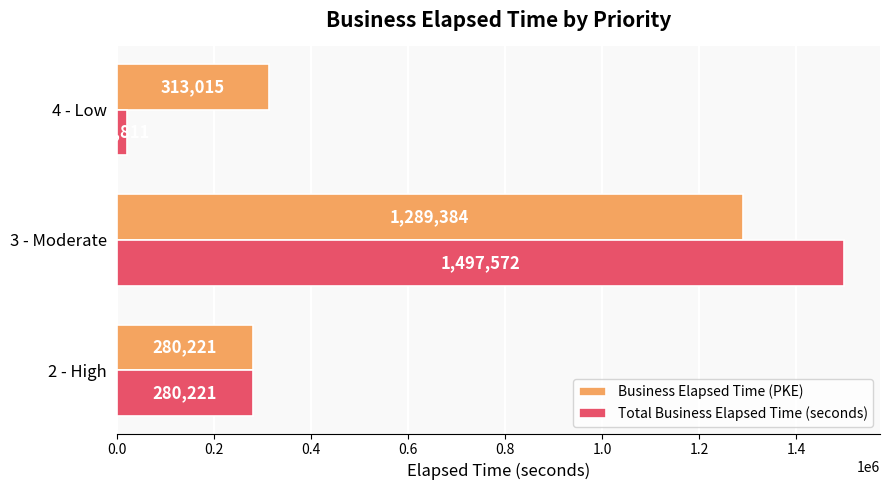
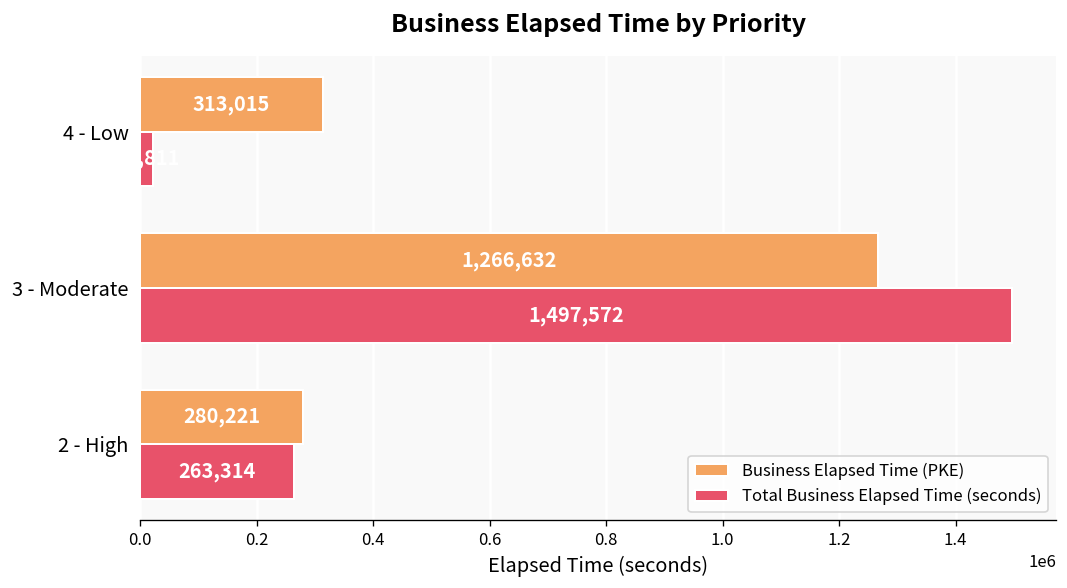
Business Elapsed Time (PKE), 3 - Moderate: 1,289,384 -> 1,266,632
Total Business Elapsed Time (seconds), 2 - High: 280,221 -> 263,314
